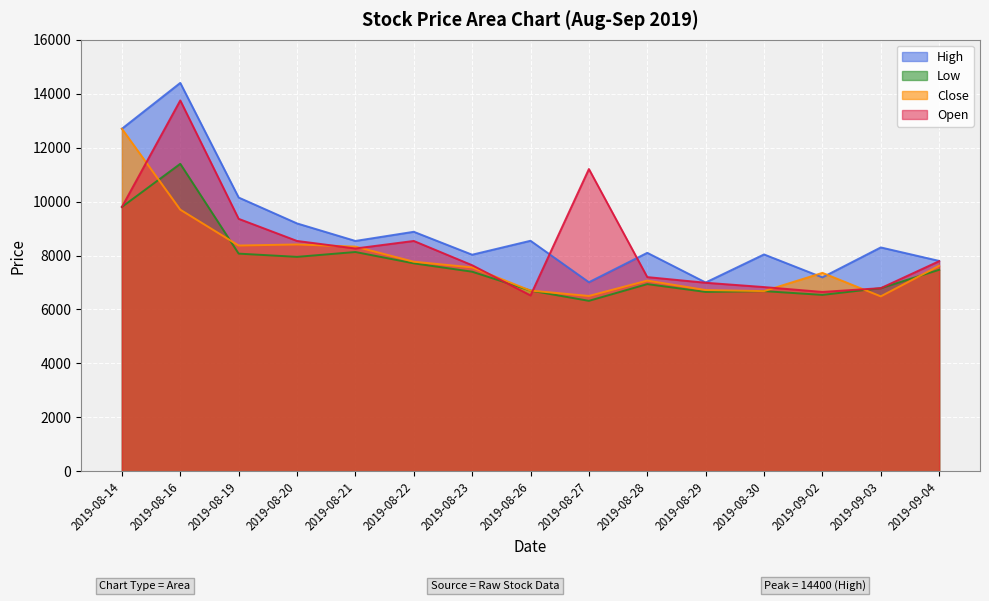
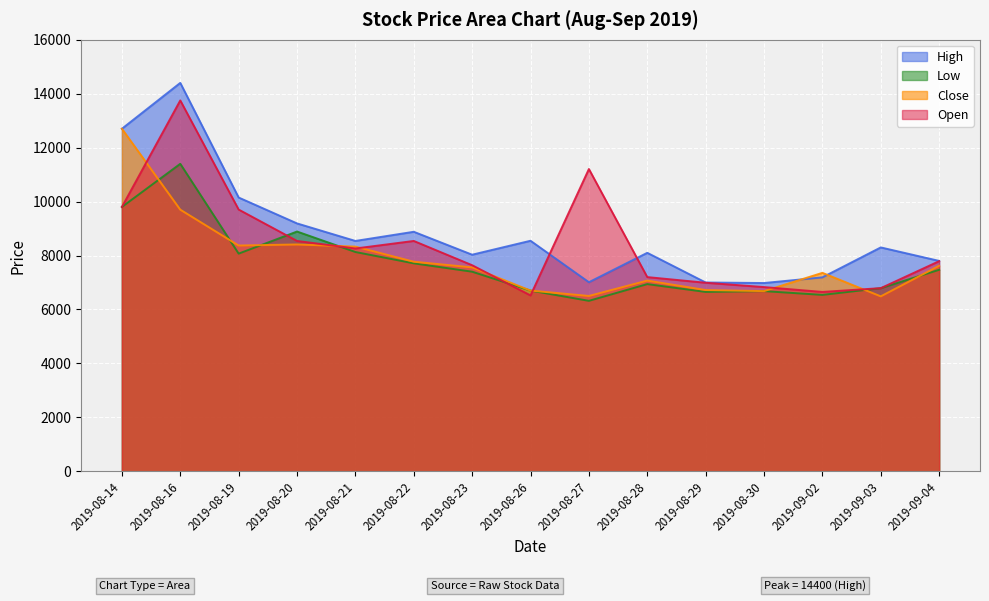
Open, 2019-08-19: 9400 -> 9700
Low, 2019-08-20: 8000 -> 8900
High, 2019-08-30: 8000 -> 7000
